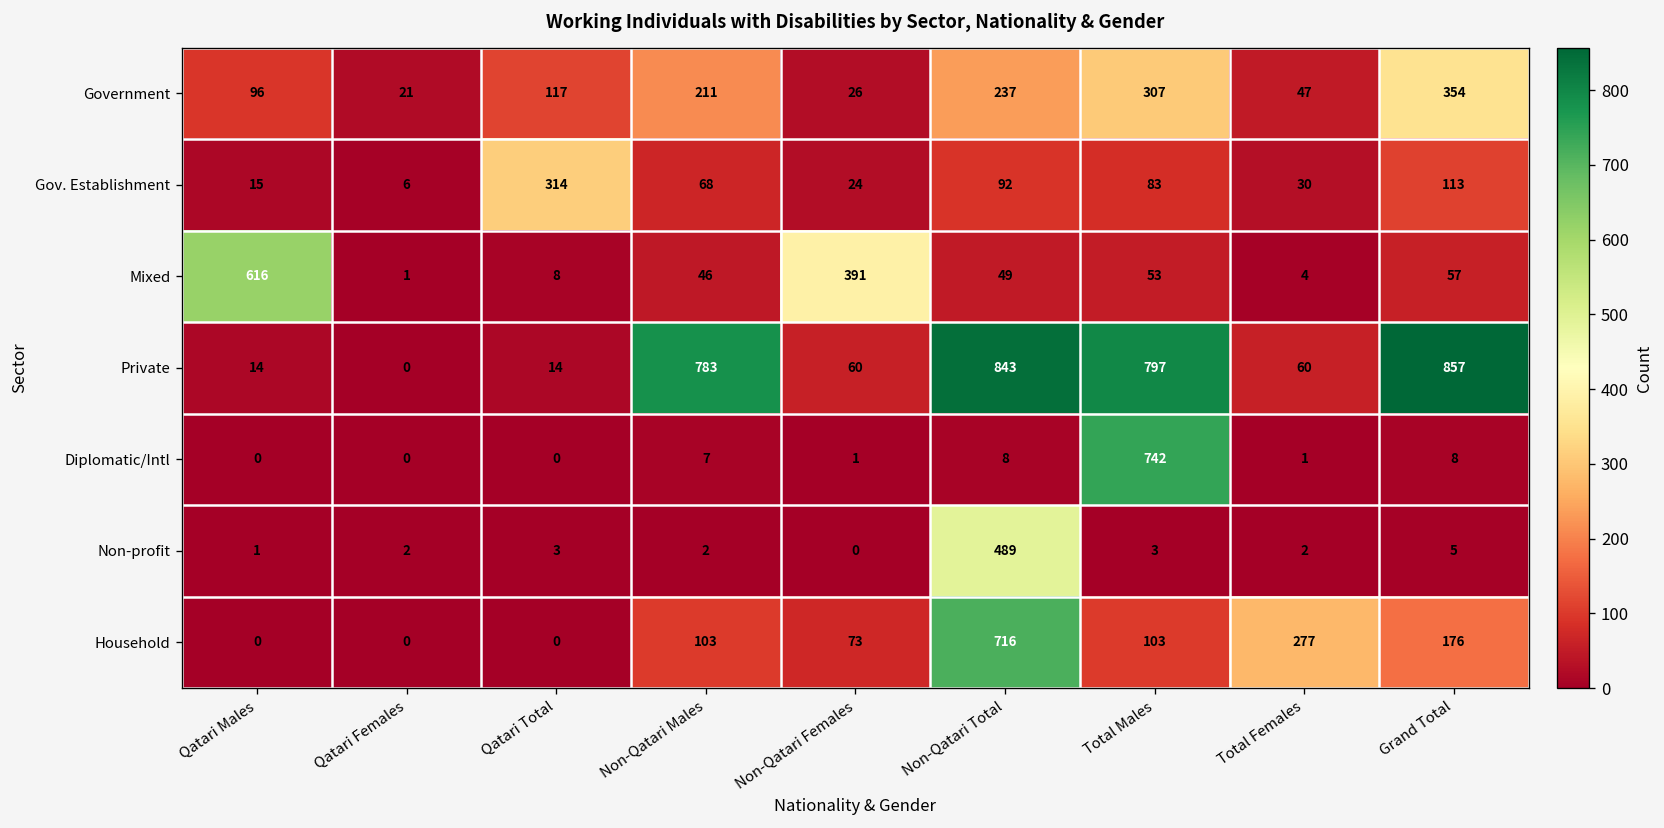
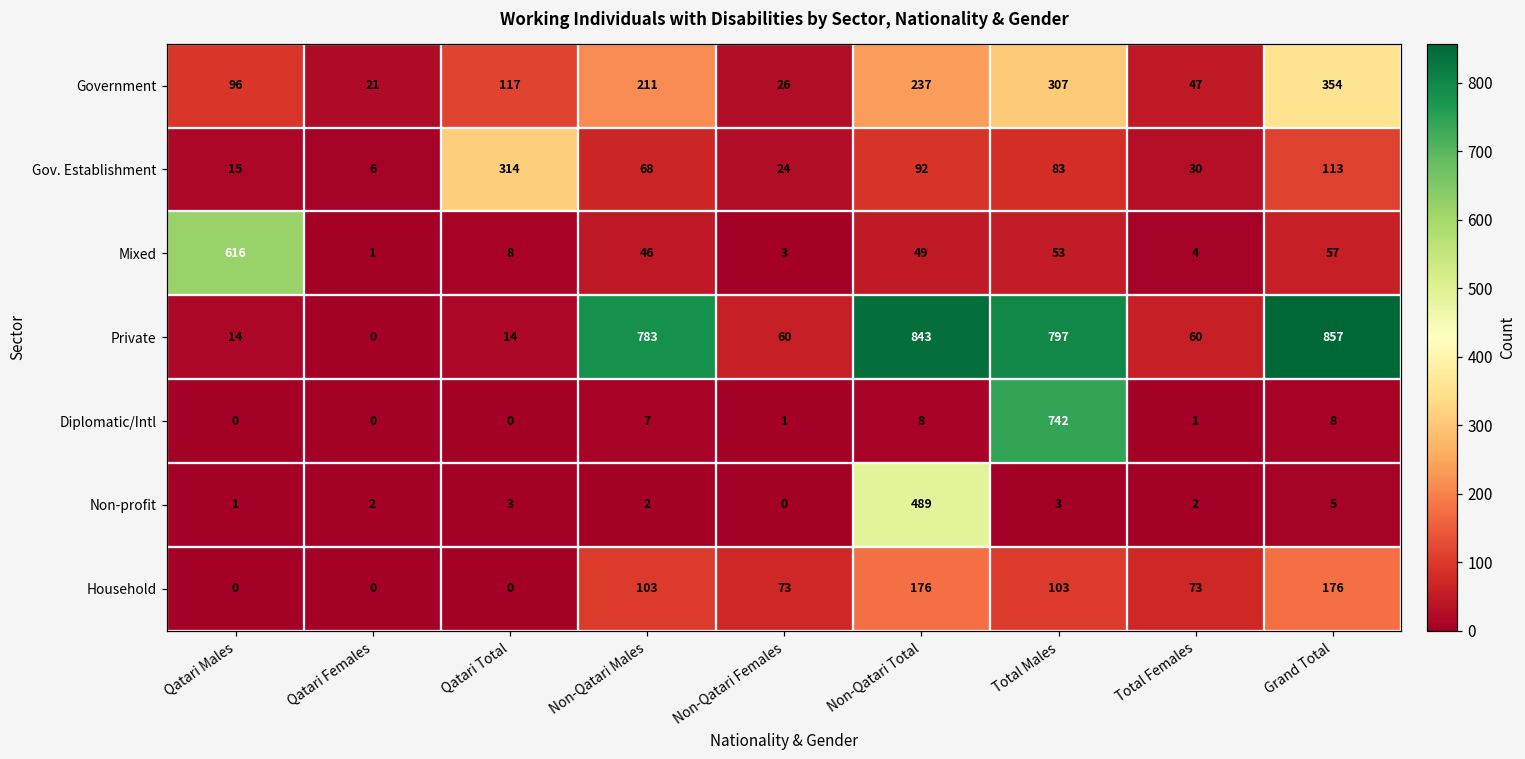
Mixed, Non-Qatari Females: 391 -> 3
Household, Non-Qatari Total: 716 -> 176
Household, Total Females: 277 -> 73
